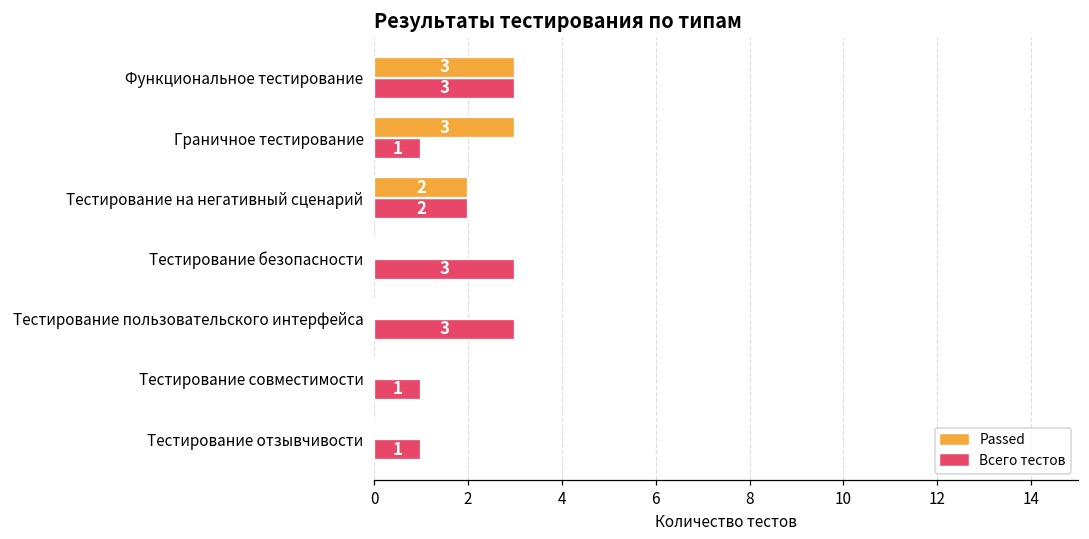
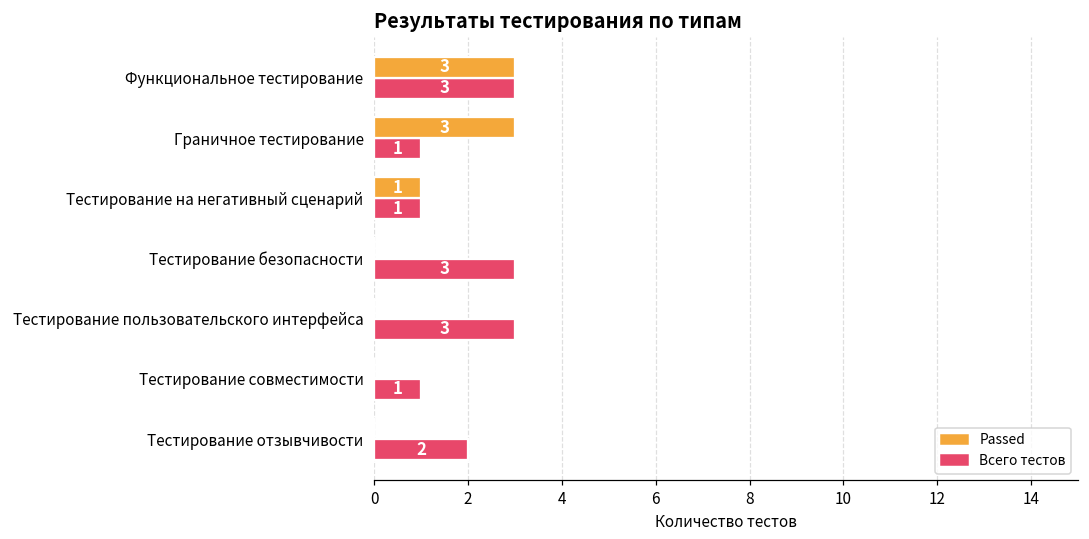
Passed, Тестирование на негативный сценарий: 2 -> 1
Всего тестов, Тестирование на негативный сценарий: 2 -> 1
Всего тестов, Тестирование отзывчивости: 1 -> 2
